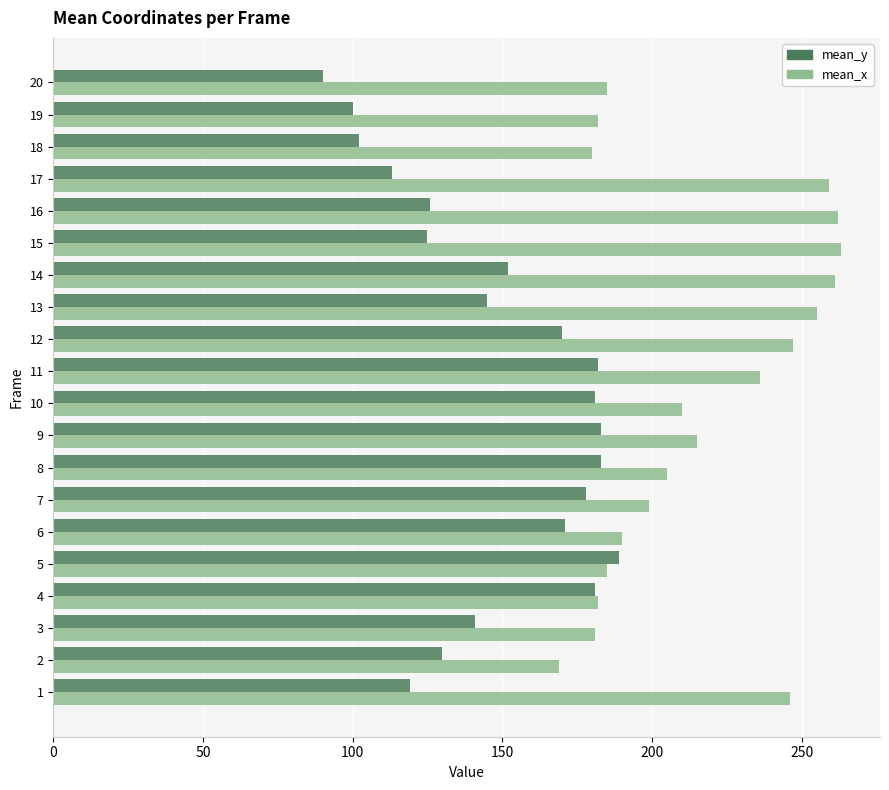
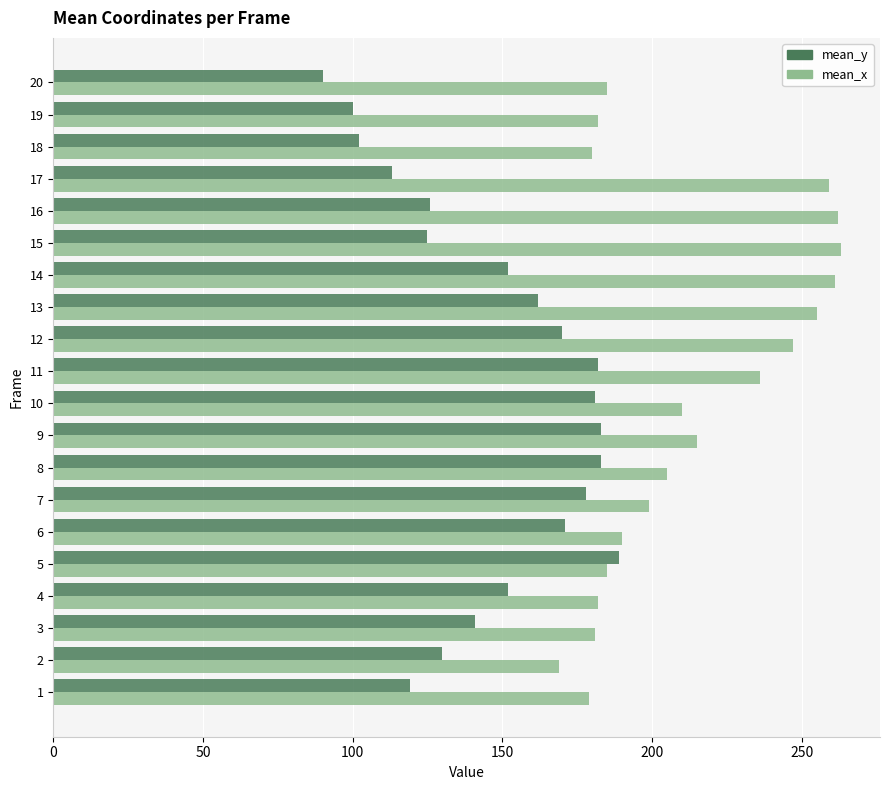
mean_y, 13: 145 -> 162
mean_y, 4: 181 -> 152
mean_x, 1: 246 -> 179
